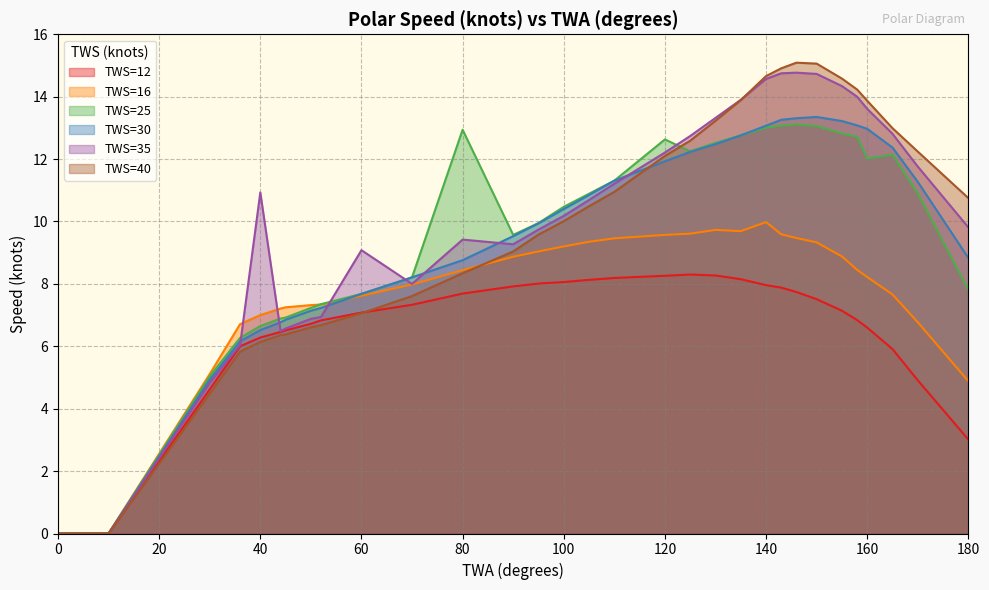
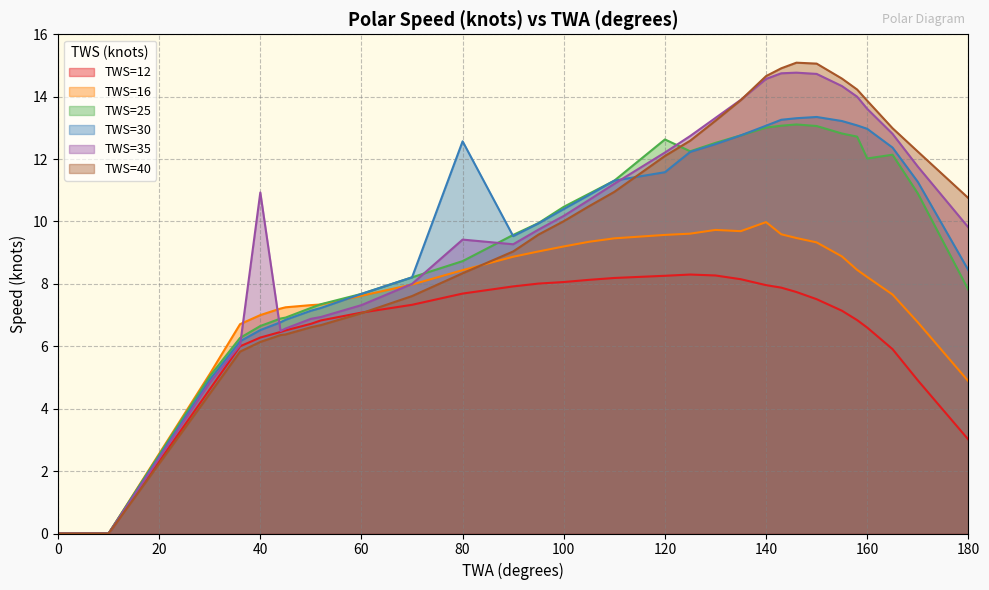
TWS=35, 60: 9.1 -> 7.3
TWS=25, 80: 12.9 -> 8.7
TWS=30, 80: 8.8 -> 12.6
TWS=30, 120: 11.9 -> 11.6
TWS=30, 180: 8.8 -> 8.4
